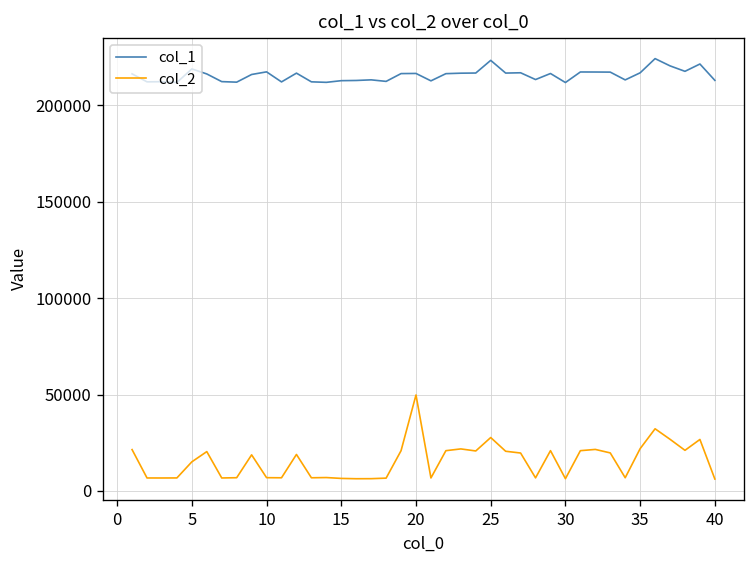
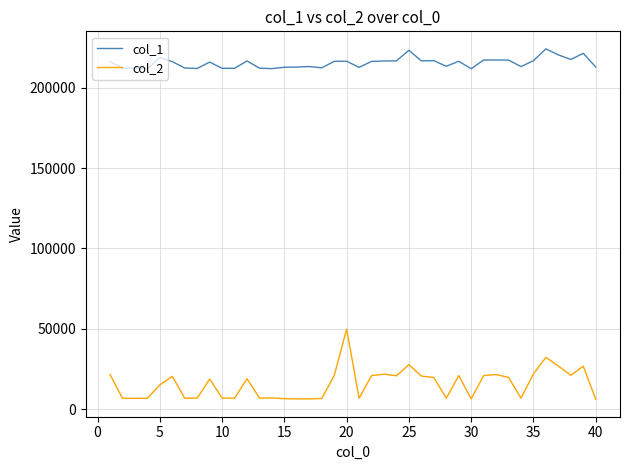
col_1, 10: 217000 -> 212000
